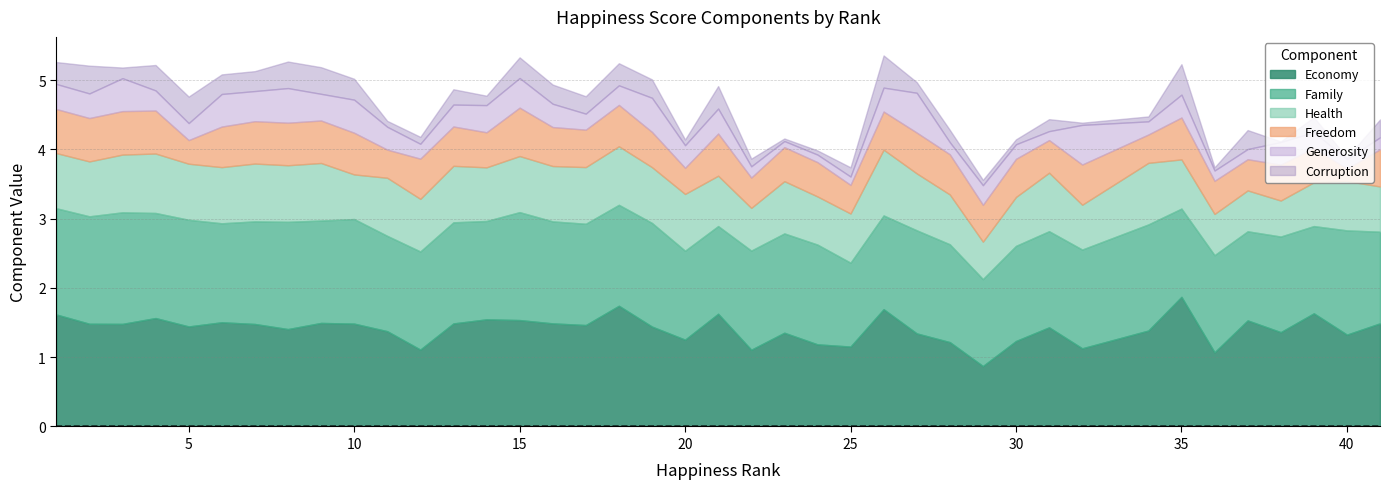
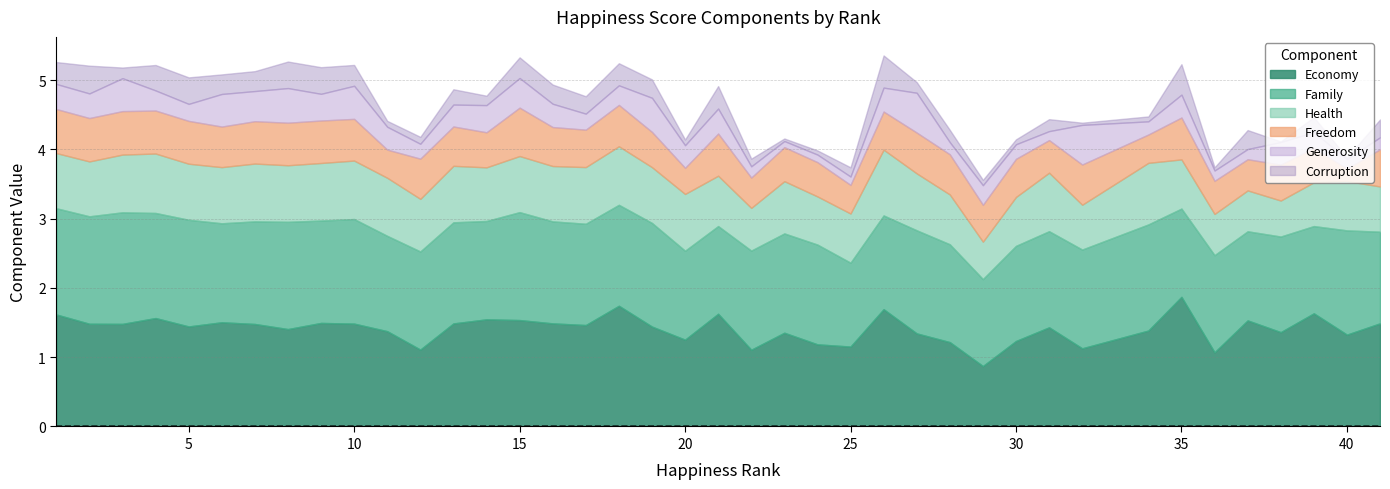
Freedom, 5: 0.3 -> 0.6
Health, 10: 0.6 -> 0.8
